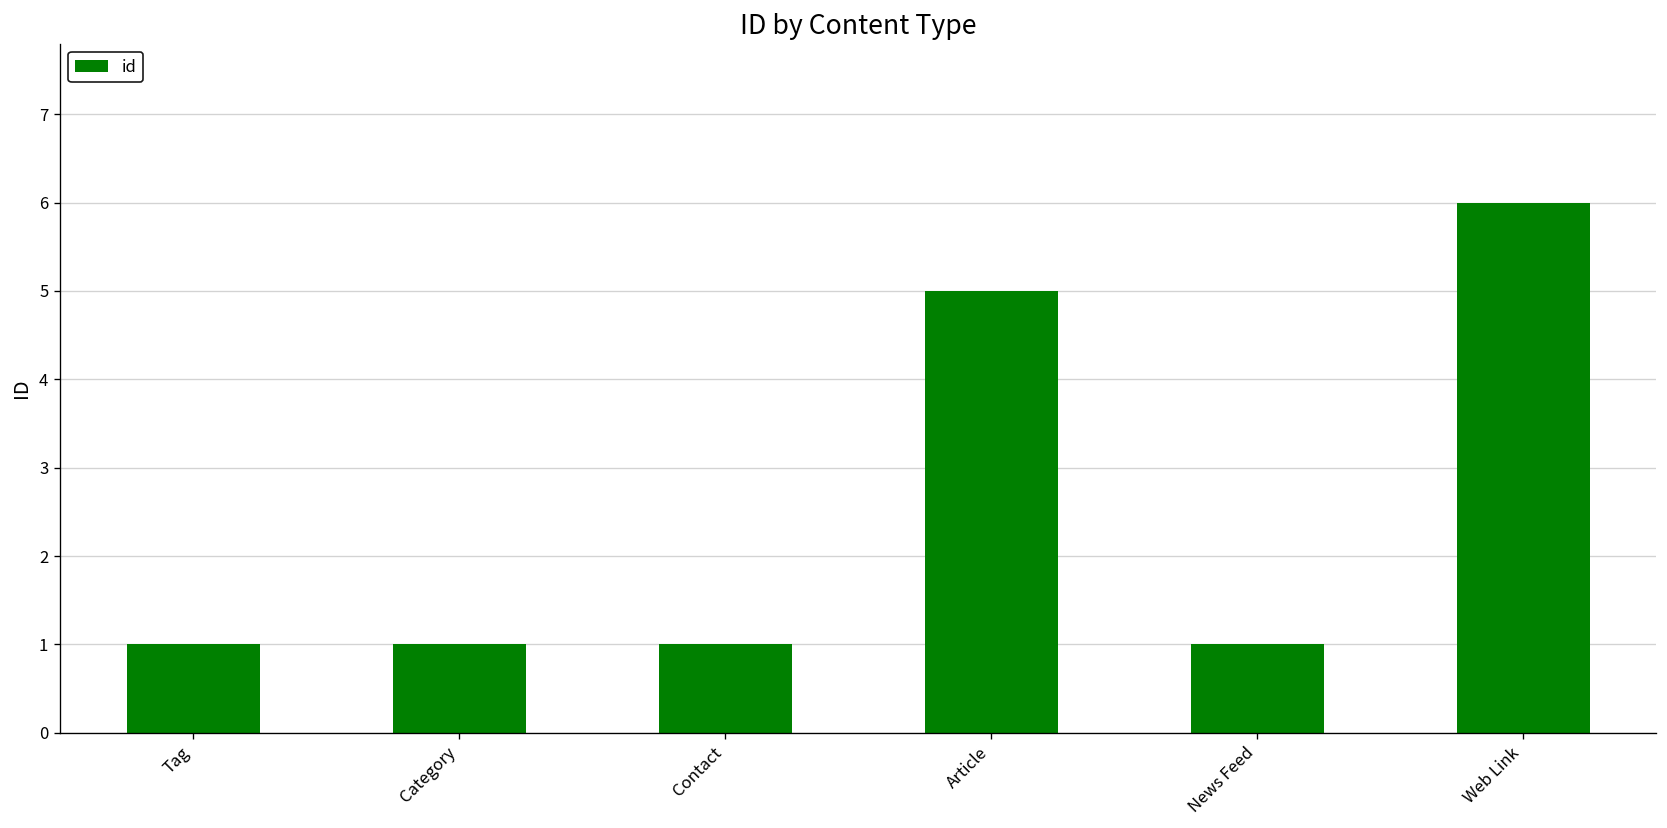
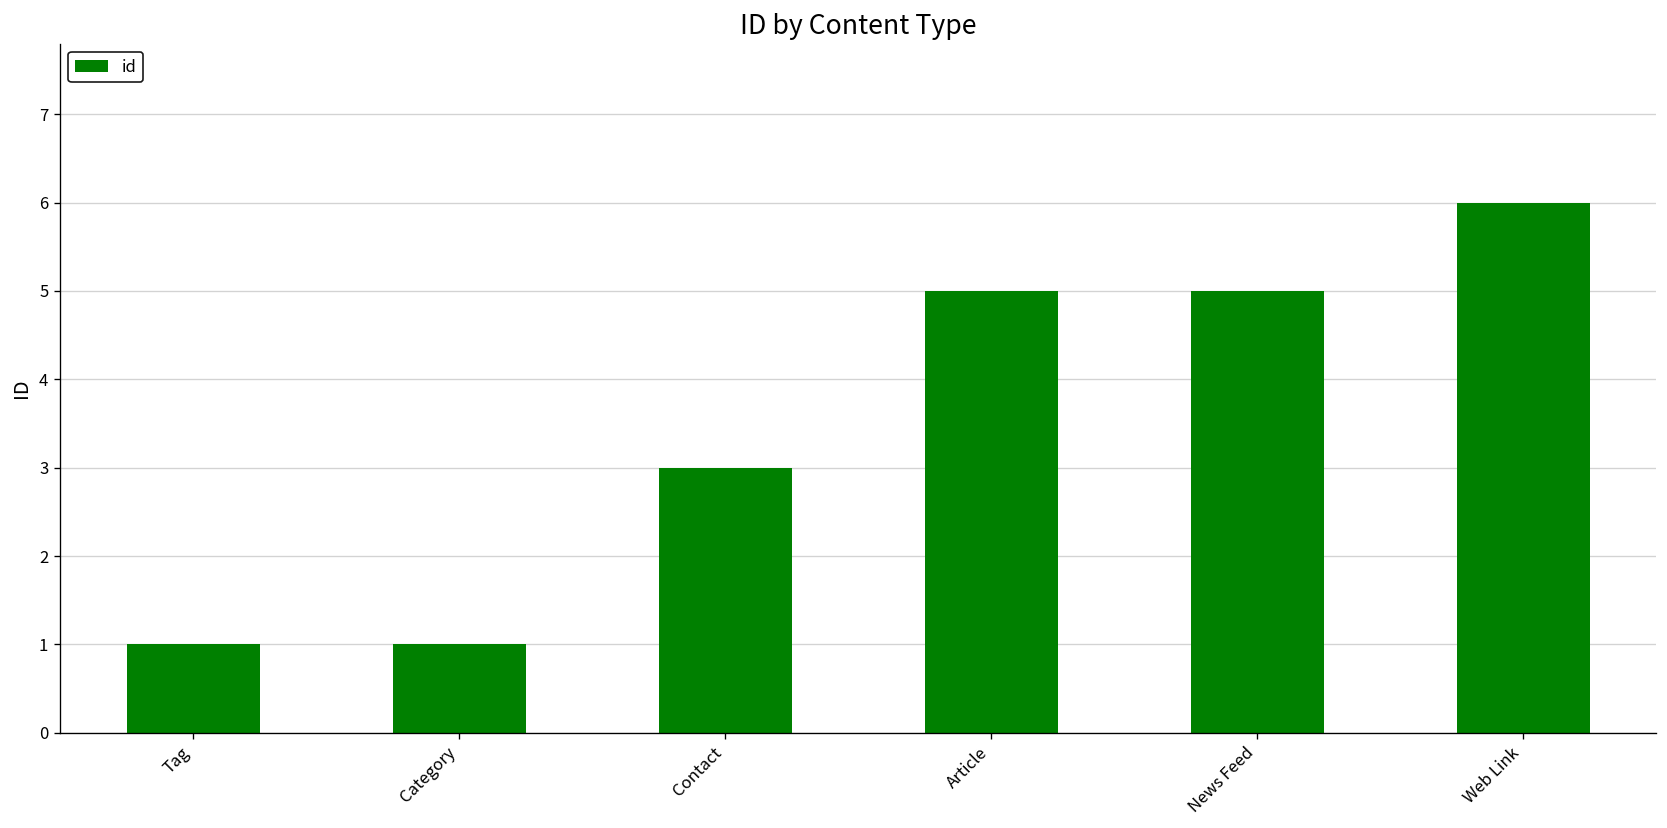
Contact: 1 -> 3
News Feed: 1 -> 5
